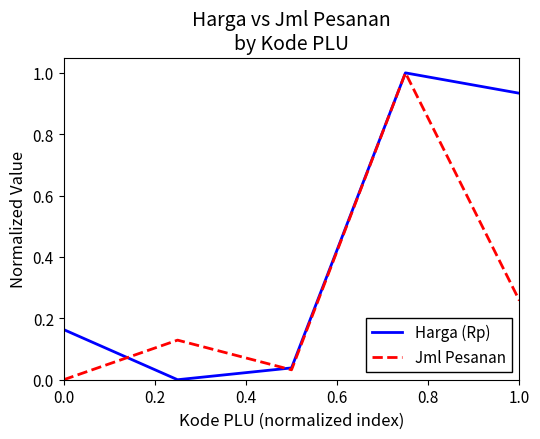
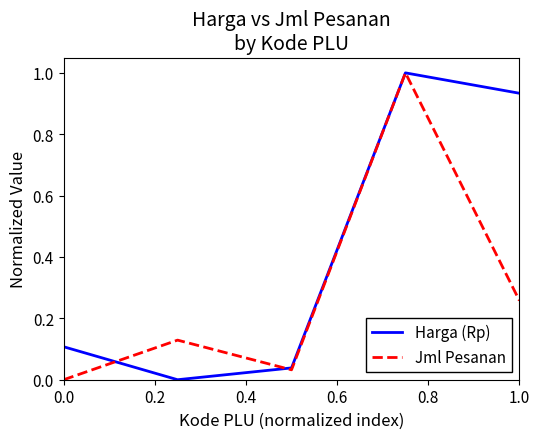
Harga (Rp), 0.0: 0.16 -> 0.11
